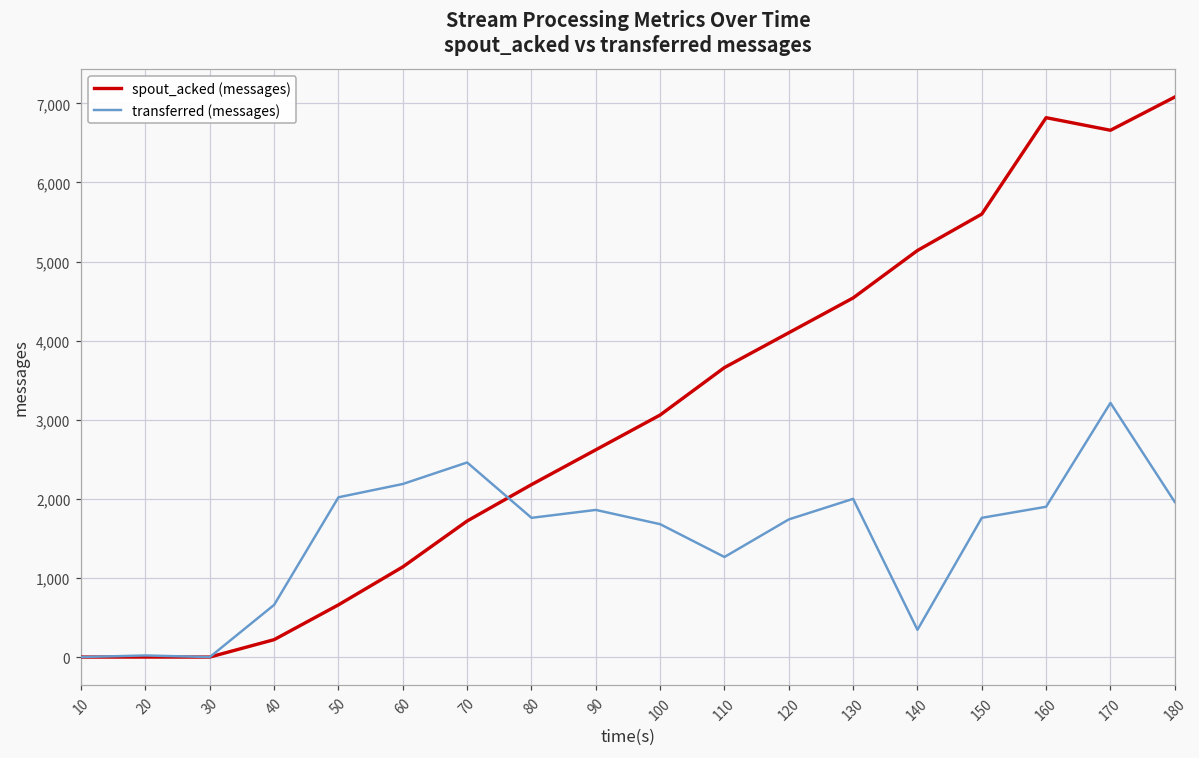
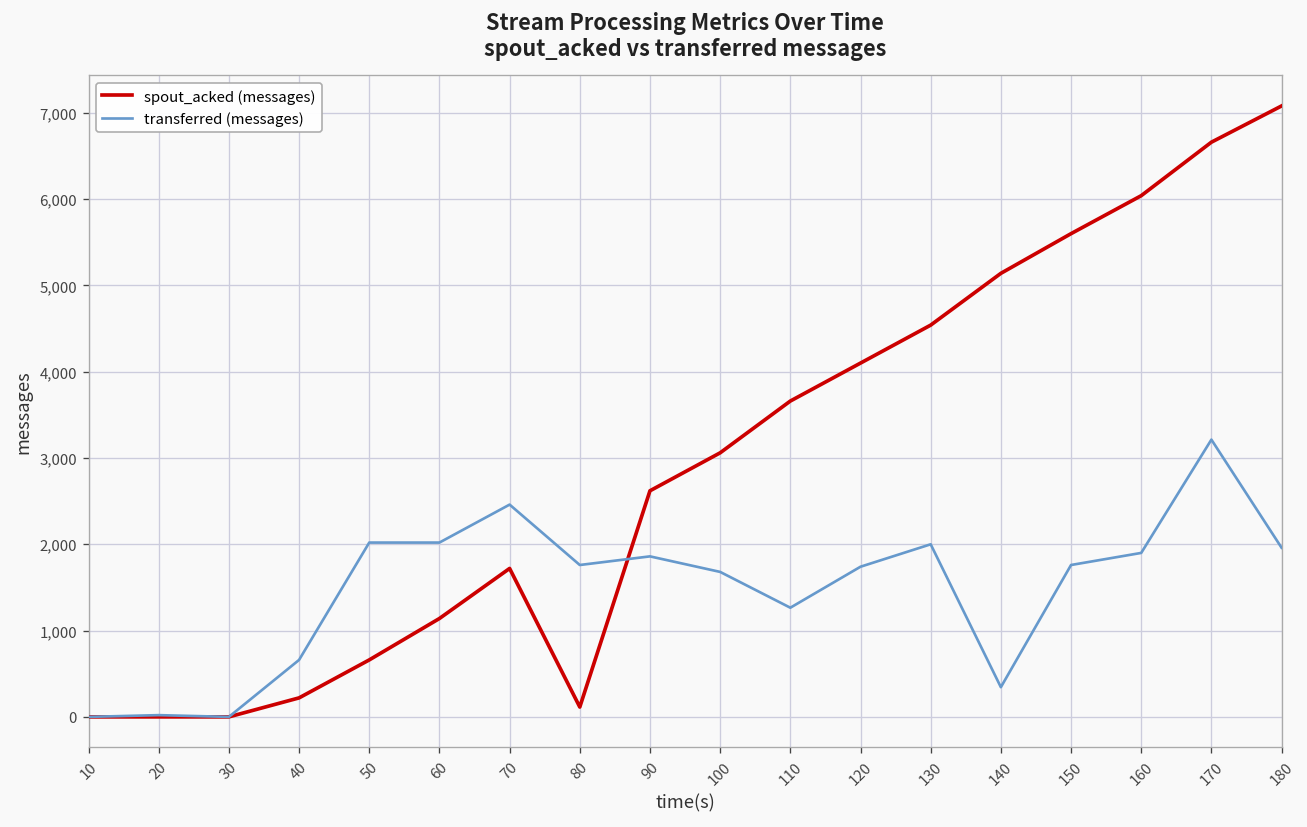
transferred (messages), 60: 2,200 -> 2,000
spout_acked (messages), 80: 2,200 -> 100
spout_acked (messages), 160: 6,800 -> 6,000
